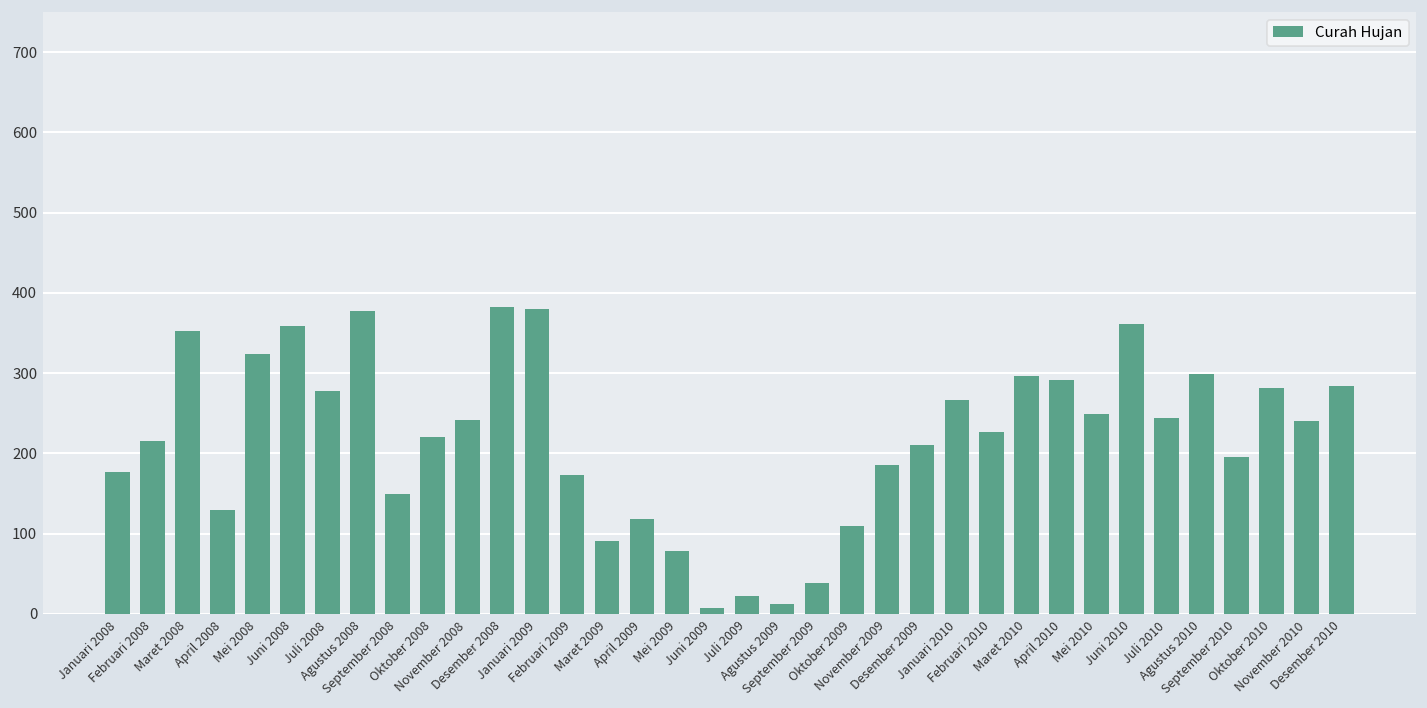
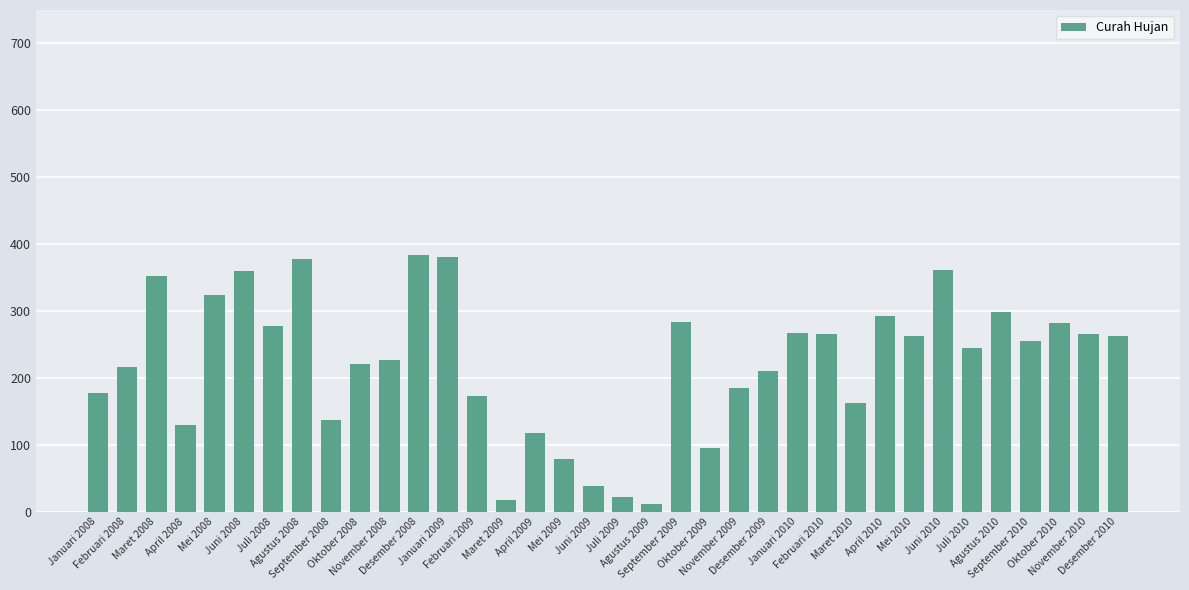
September 2008: 150 -> 140
November 2008: 240 -> 230
Maret 2009: 90 -> 20
Juni 2009: 10 -> 40
September 2009: 40 -> 280
Oktober 2009: 110 -> 100
Februari 2010: 230 -> 270
Maret 2010: 300 -> 160
Mei 2010: 250 -> 260
September 2010: 200 -> 260
November 2010: 240 -> 270
Desember 2010: 280 -> 260
